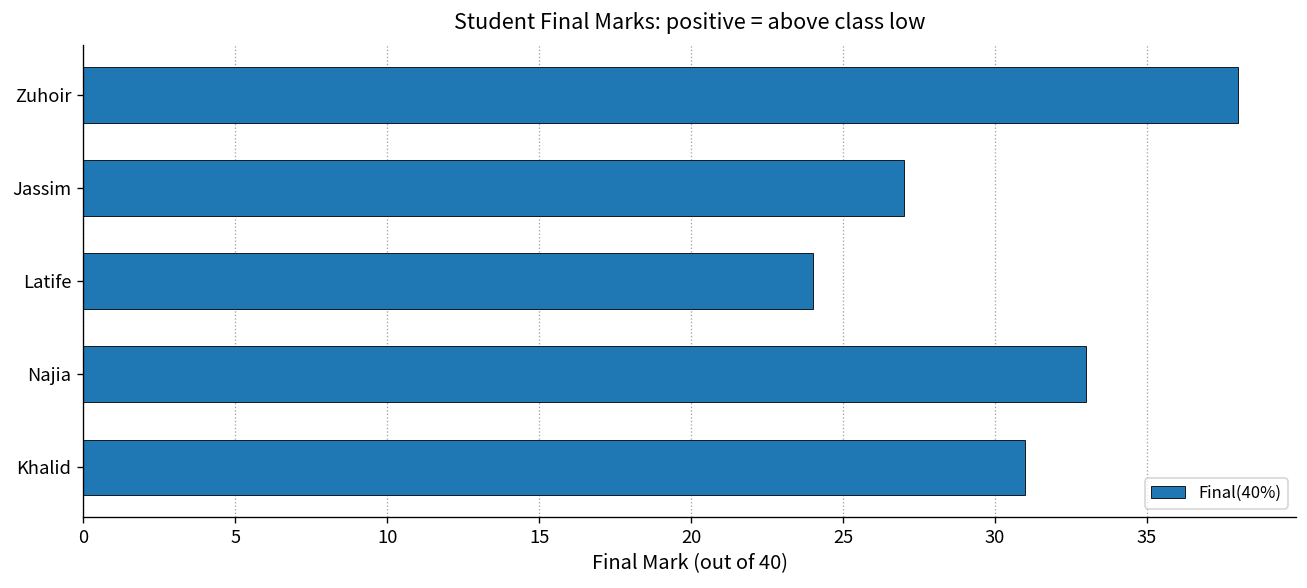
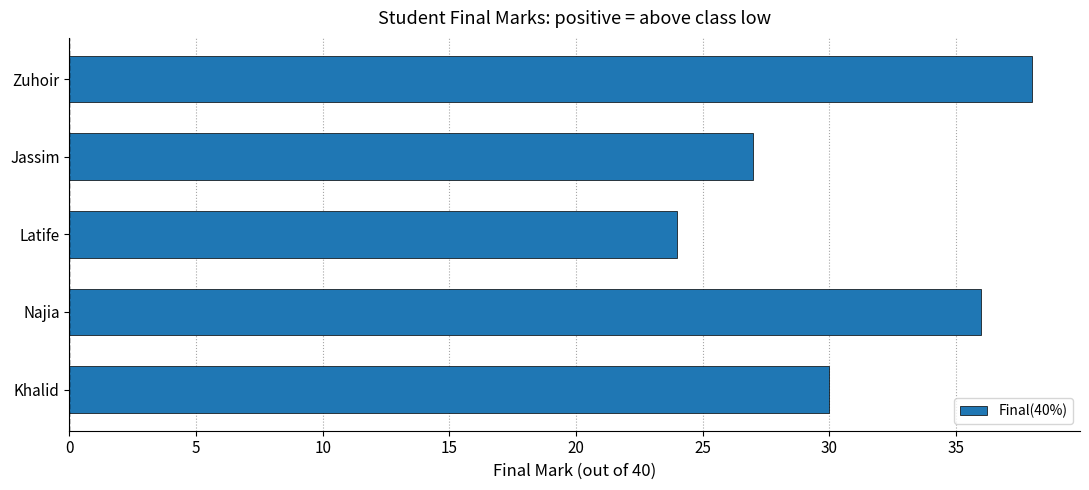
Najia: 33 -> 36
Khalid: 31 -> 30
